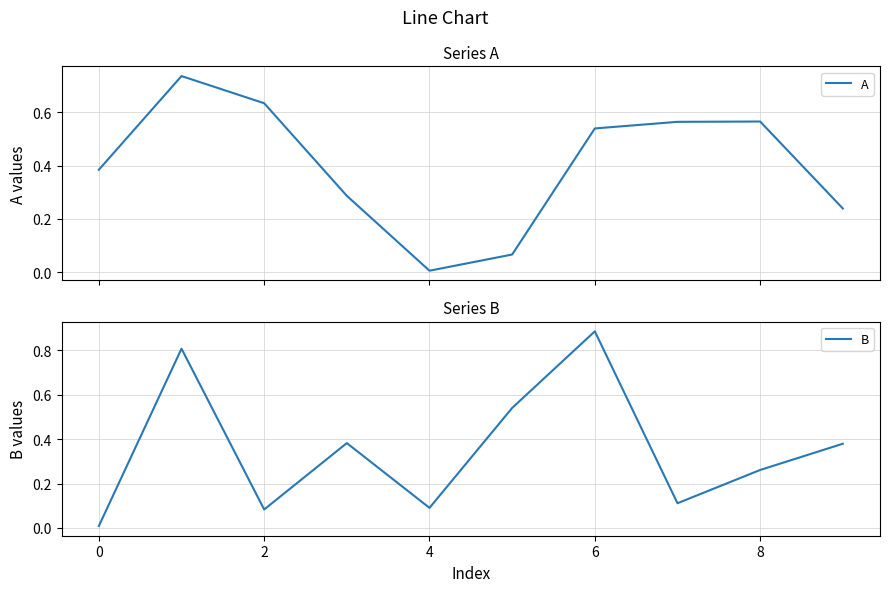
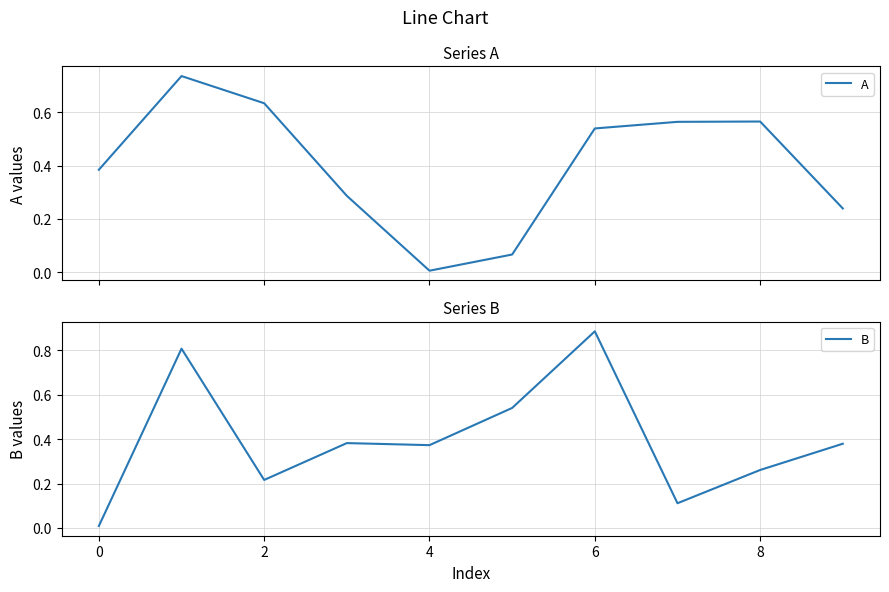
Series B, 2: 0.08 -> 0.22
Series B, 4: 0.09 -> 0.37
